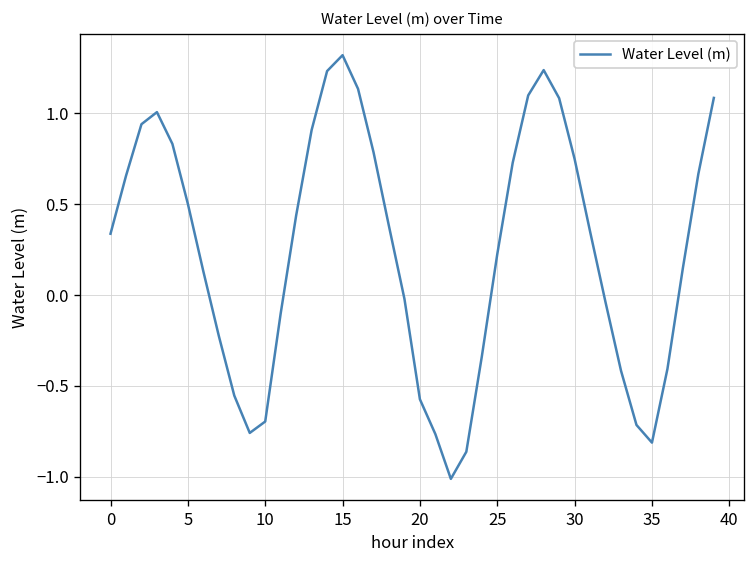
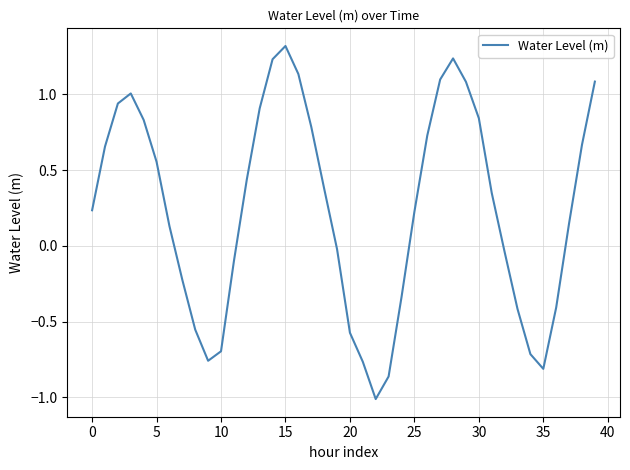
0: 0.34 -> 0.23
5: 0.50 -> 0.56
30: 0.75 -> 0.84
